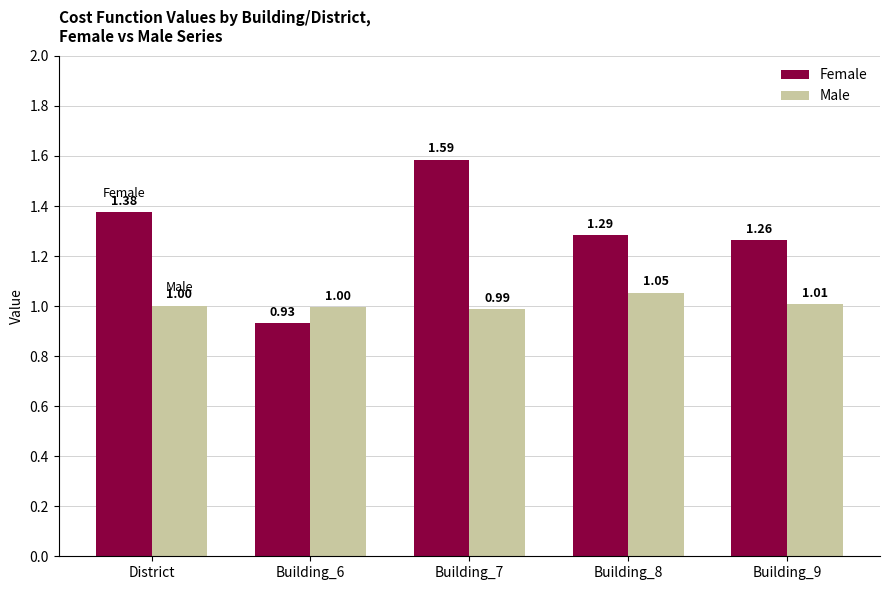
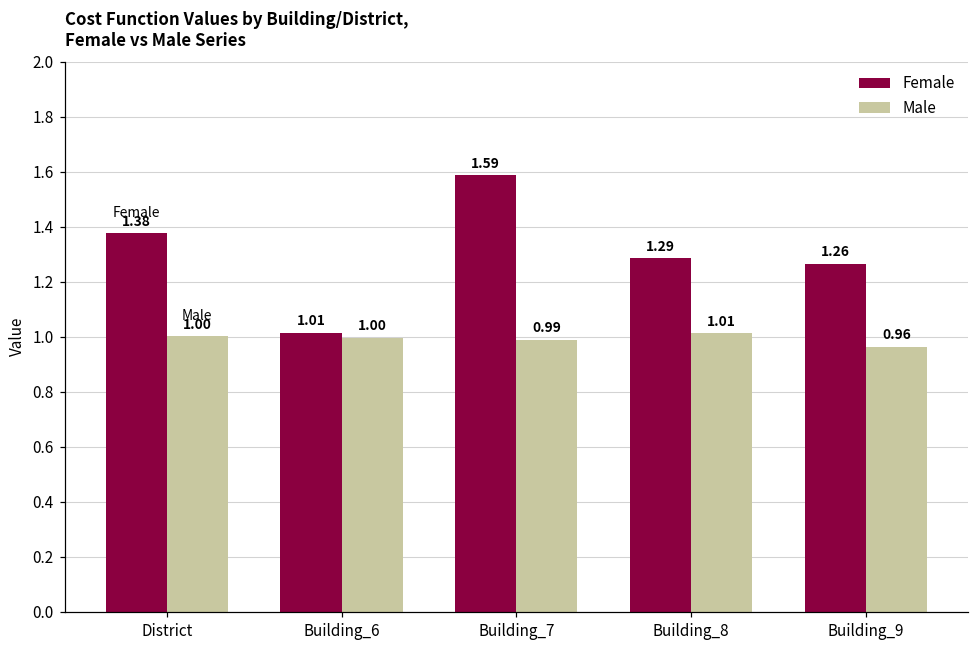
Female, Building_6: 0.93 -> 1.01
Male, Building_8: 1.05 -> 1.01
Male, Building_9: 1.01 -> 0.96
